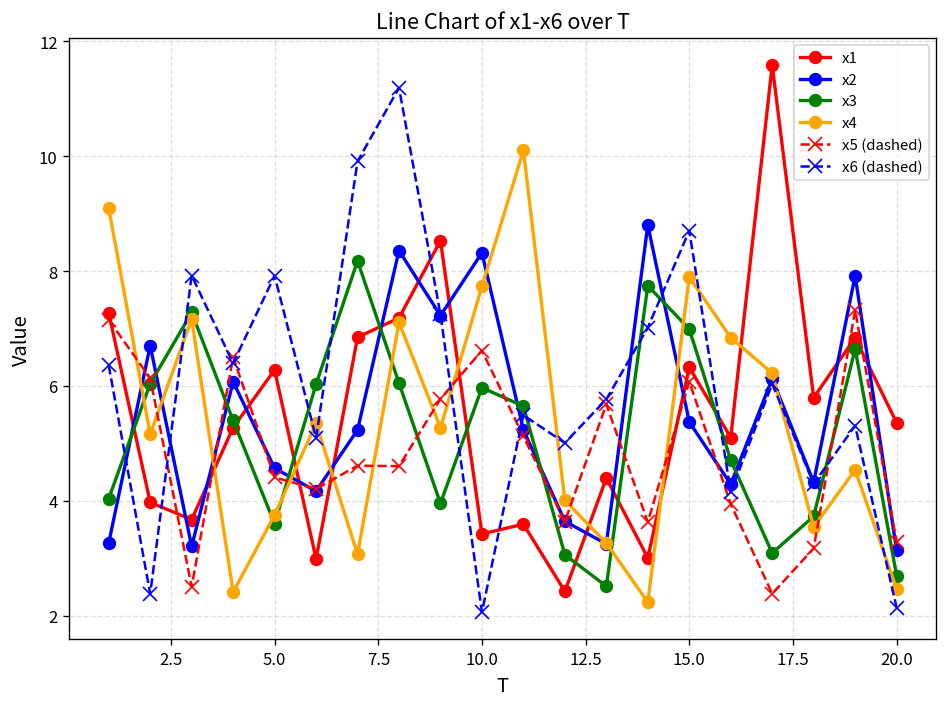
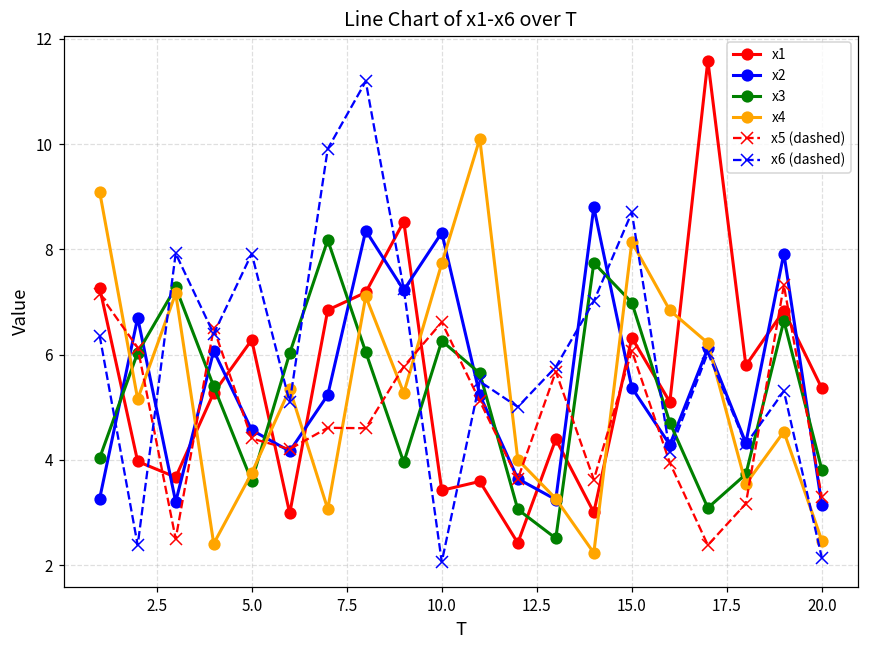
x3, 10.0: 6.0 -> 6.3
x4, 15.0: 7.9 -> 8.1
x3, 20.0: 2.7 -> 3.8
